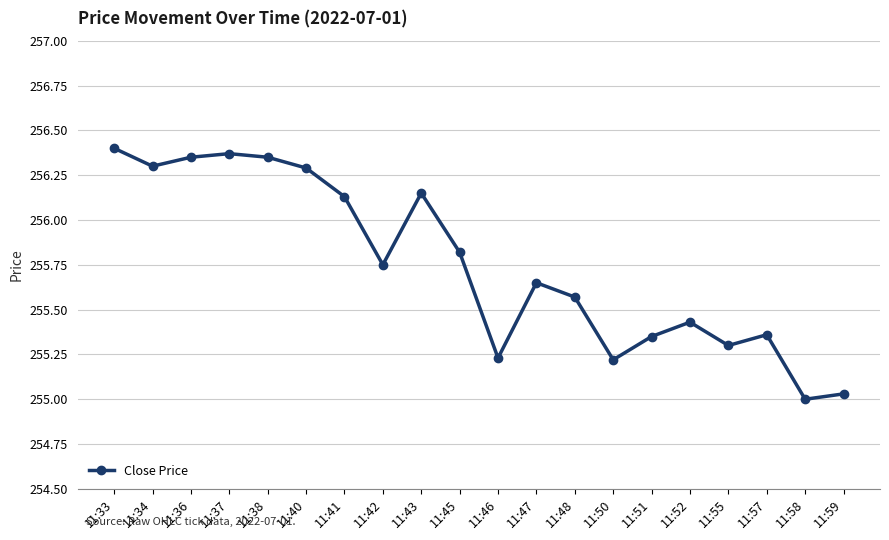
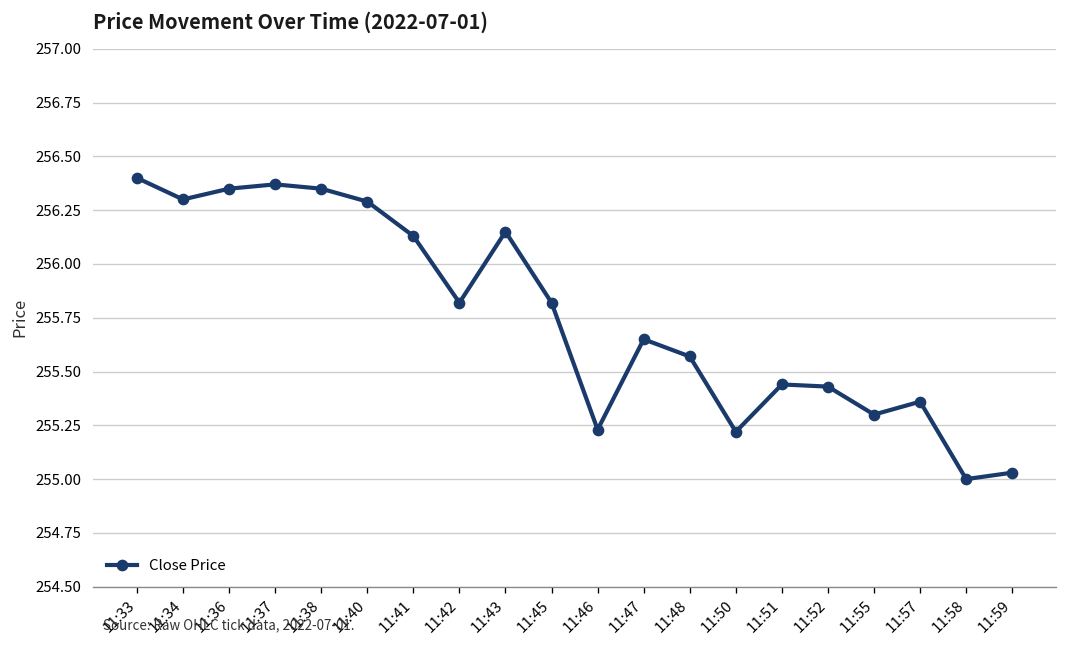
11:42: 255.75 -> 255.82
11:51: 255.35 -> 255.44
